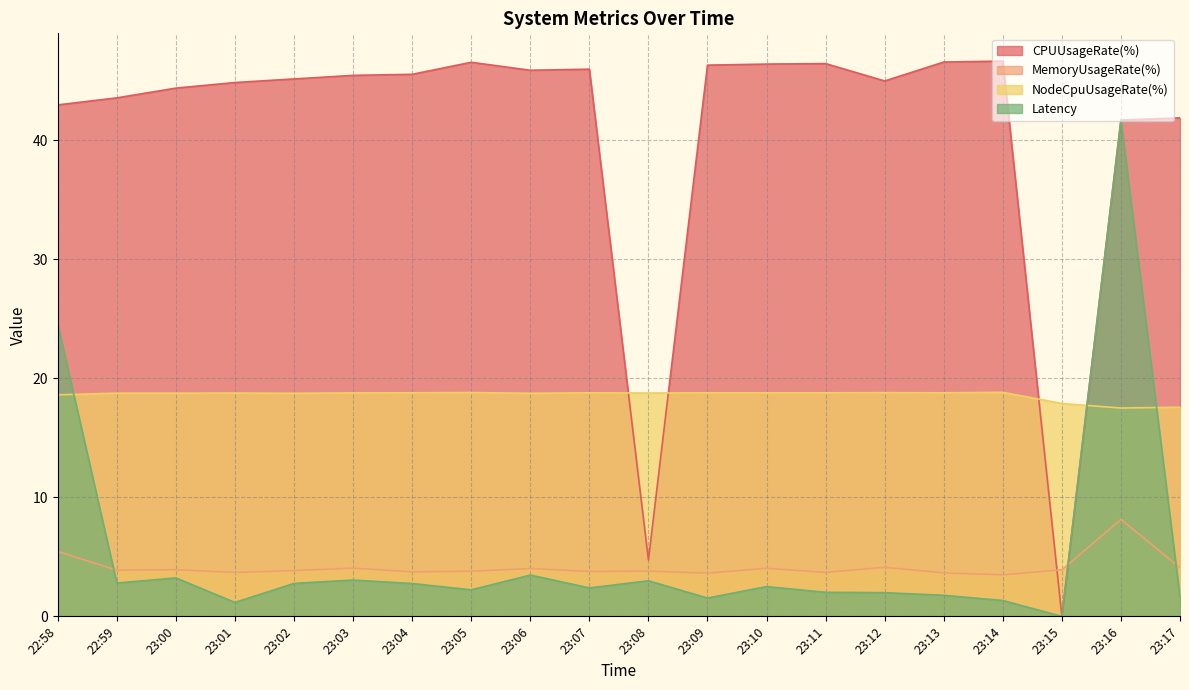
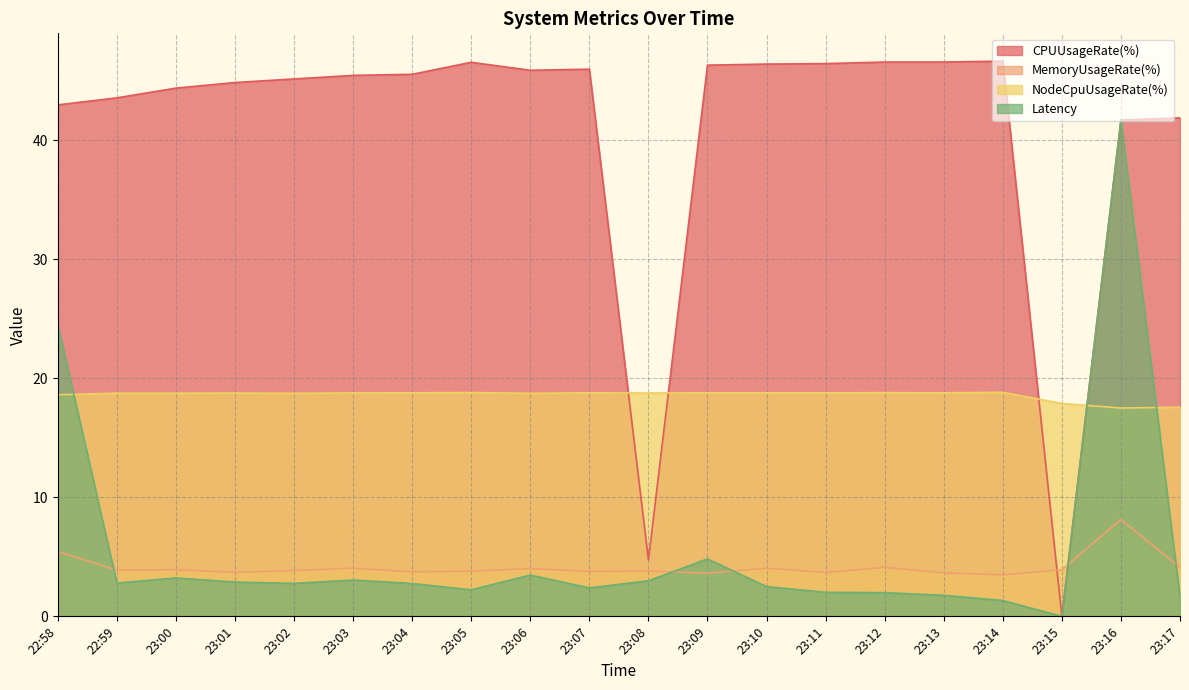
Latency, 23:01: 1.2 -> 2.9
Latency, 23:09: 1.5 -> 4.8
CPUUsageRate(%), 23:12: 45.0 -> 46.6
